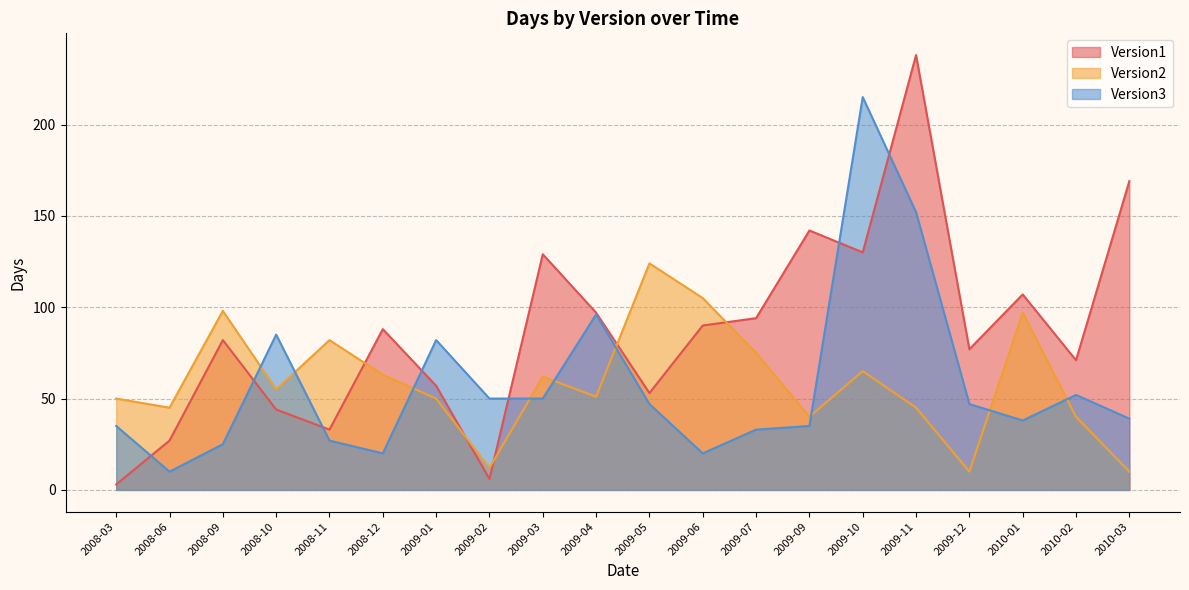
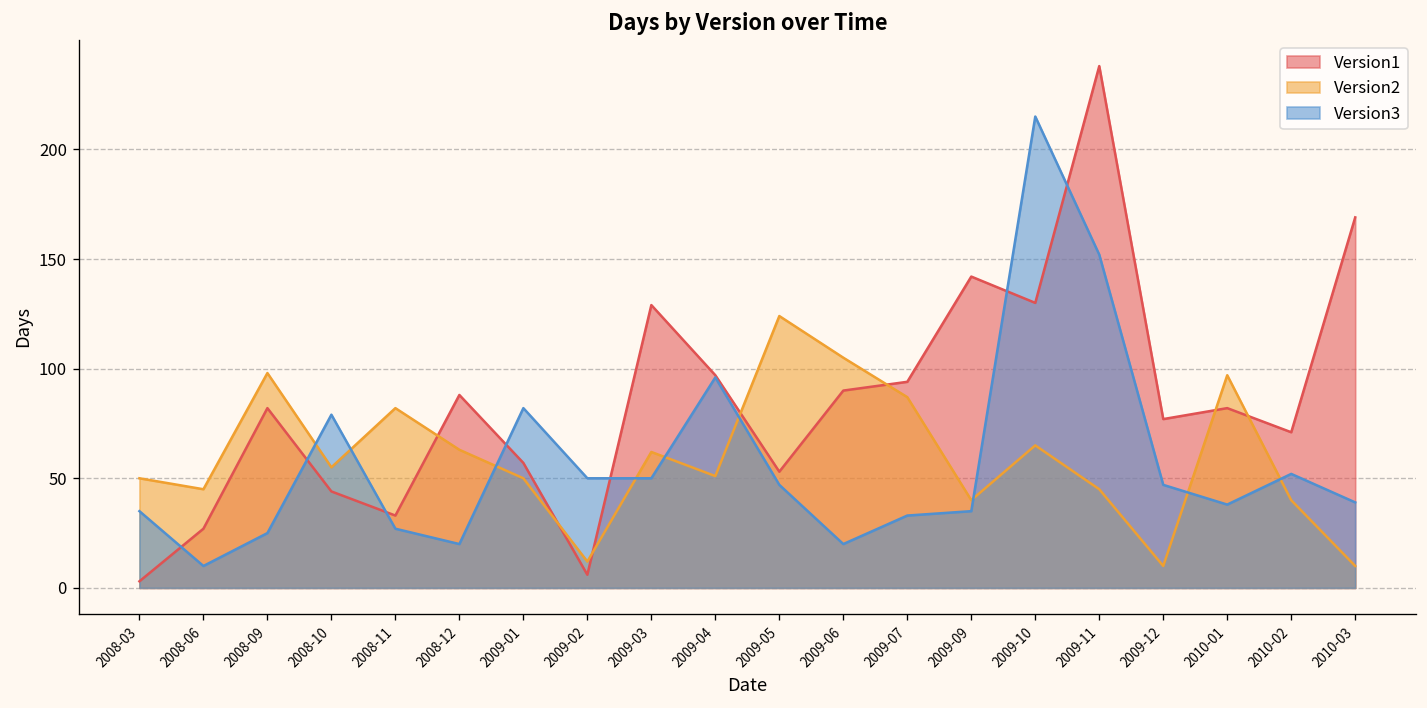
Version3, 2008-10: 85 -> 79
Version2, 2009-07: 75 -> 87
Version1, 2010-01: 107 -> 82
